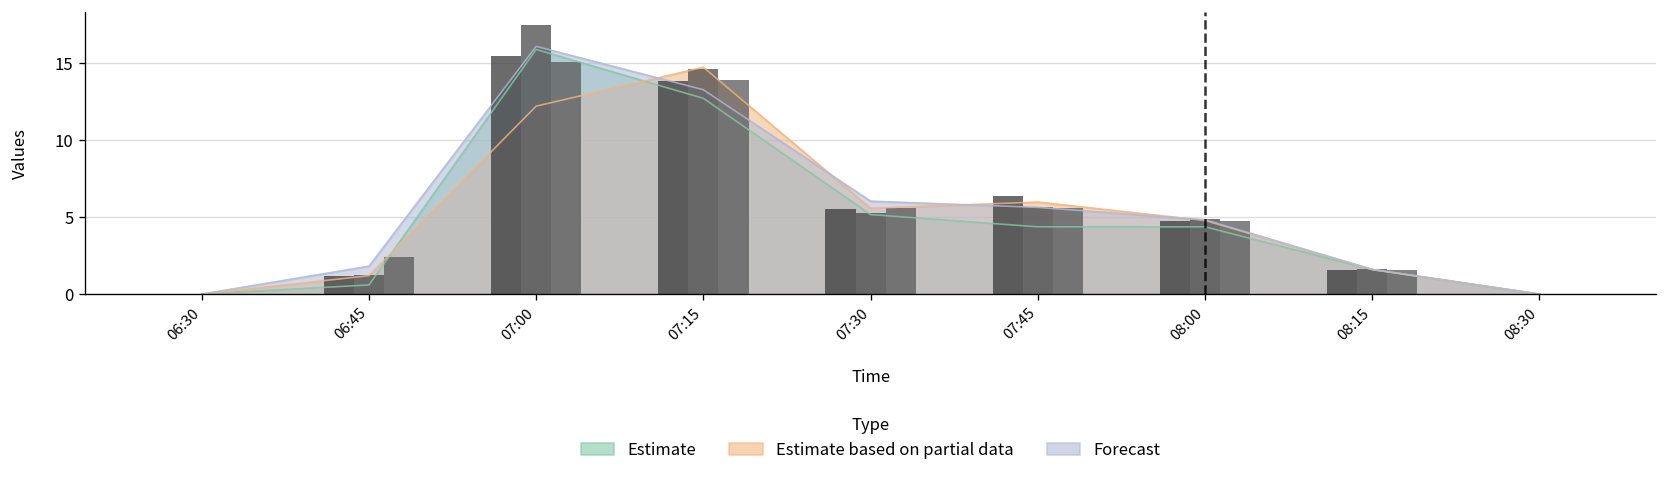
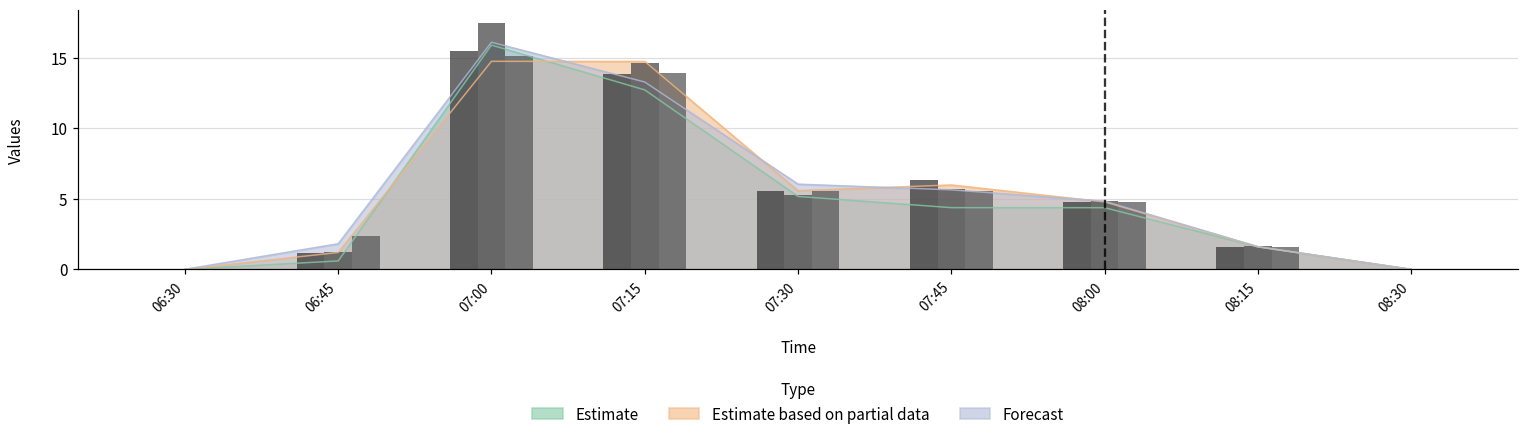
Estimate based on partial data, 07:00: 12.2 -> 14.7
